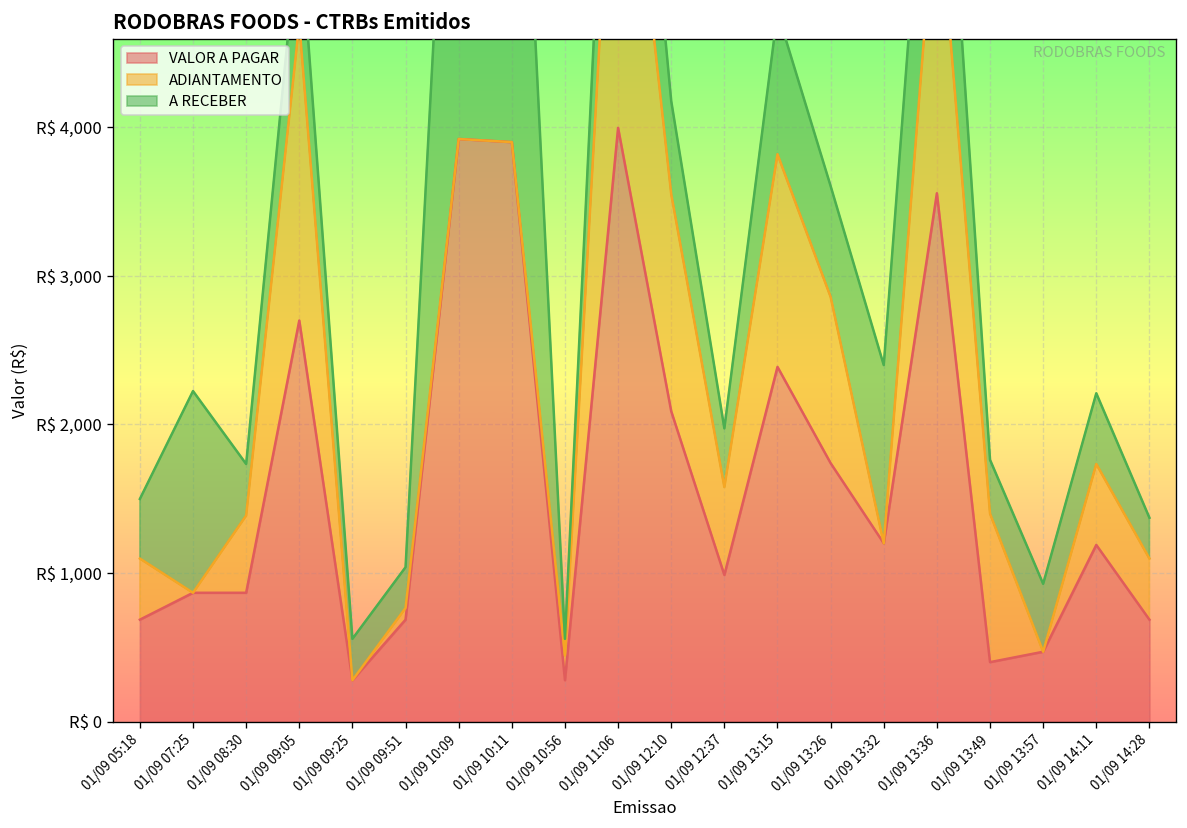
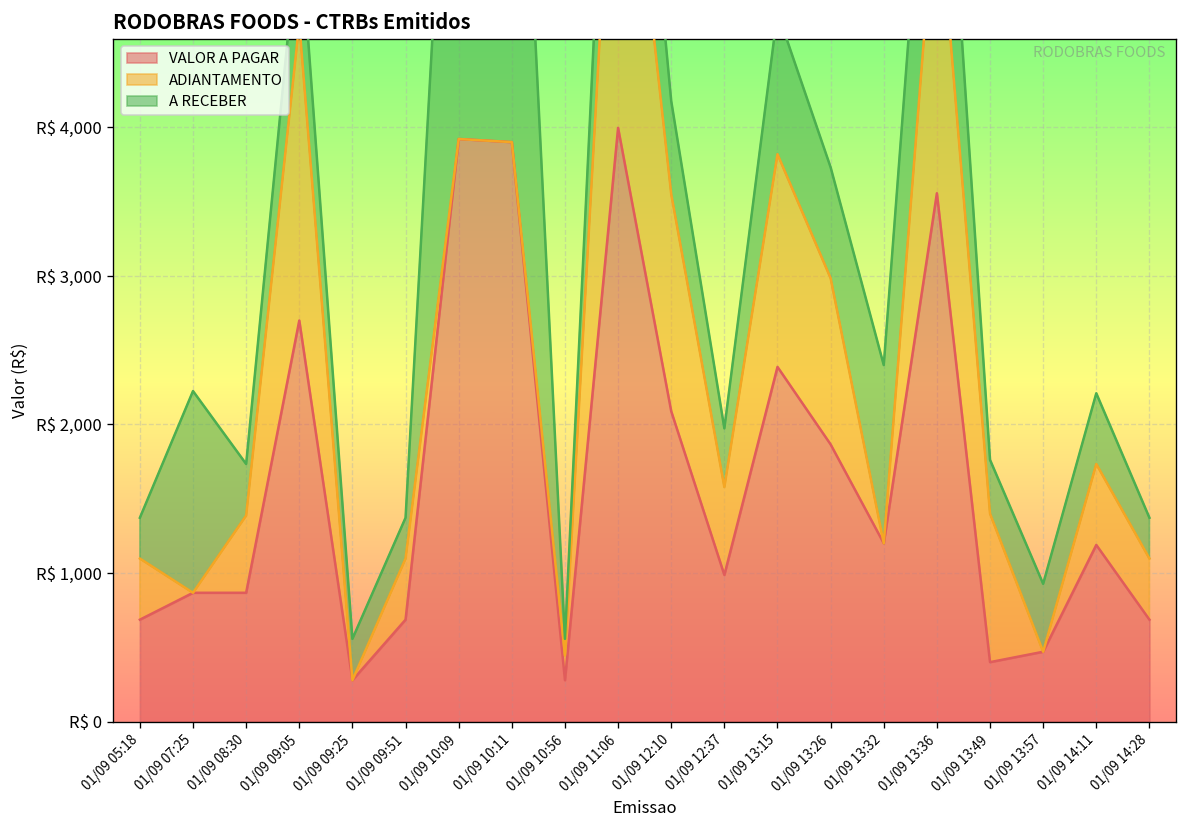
A RECEBER, 01/09 05:18: R$ 400 -> R$ 270
ADIANTAMENTO, 01/09 09:51: R$ 80 -> R$ 410
VALOR A PAGAR, 01/09 13:26: R$ 1,740 -> R$ 1,870
